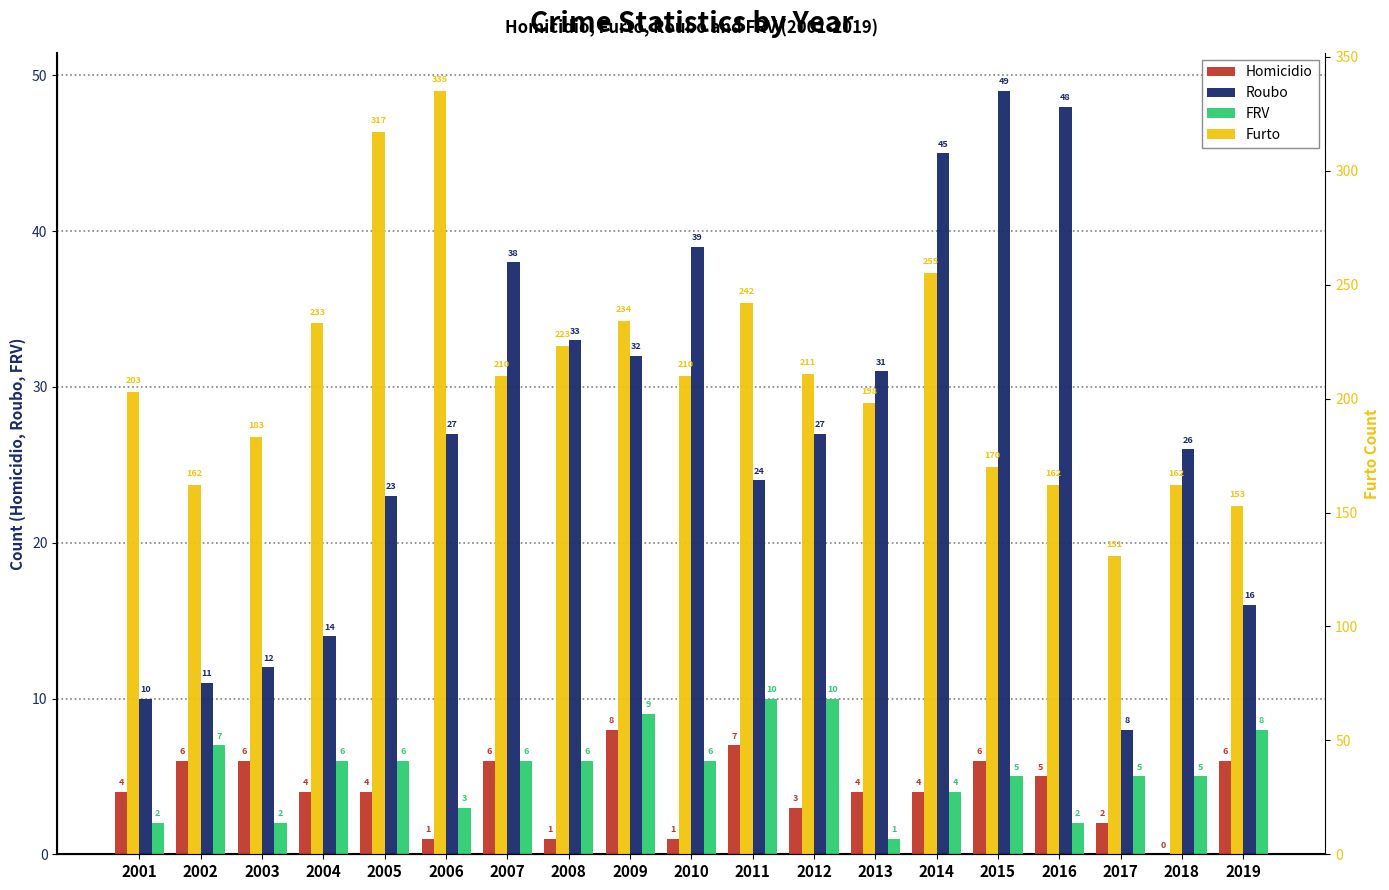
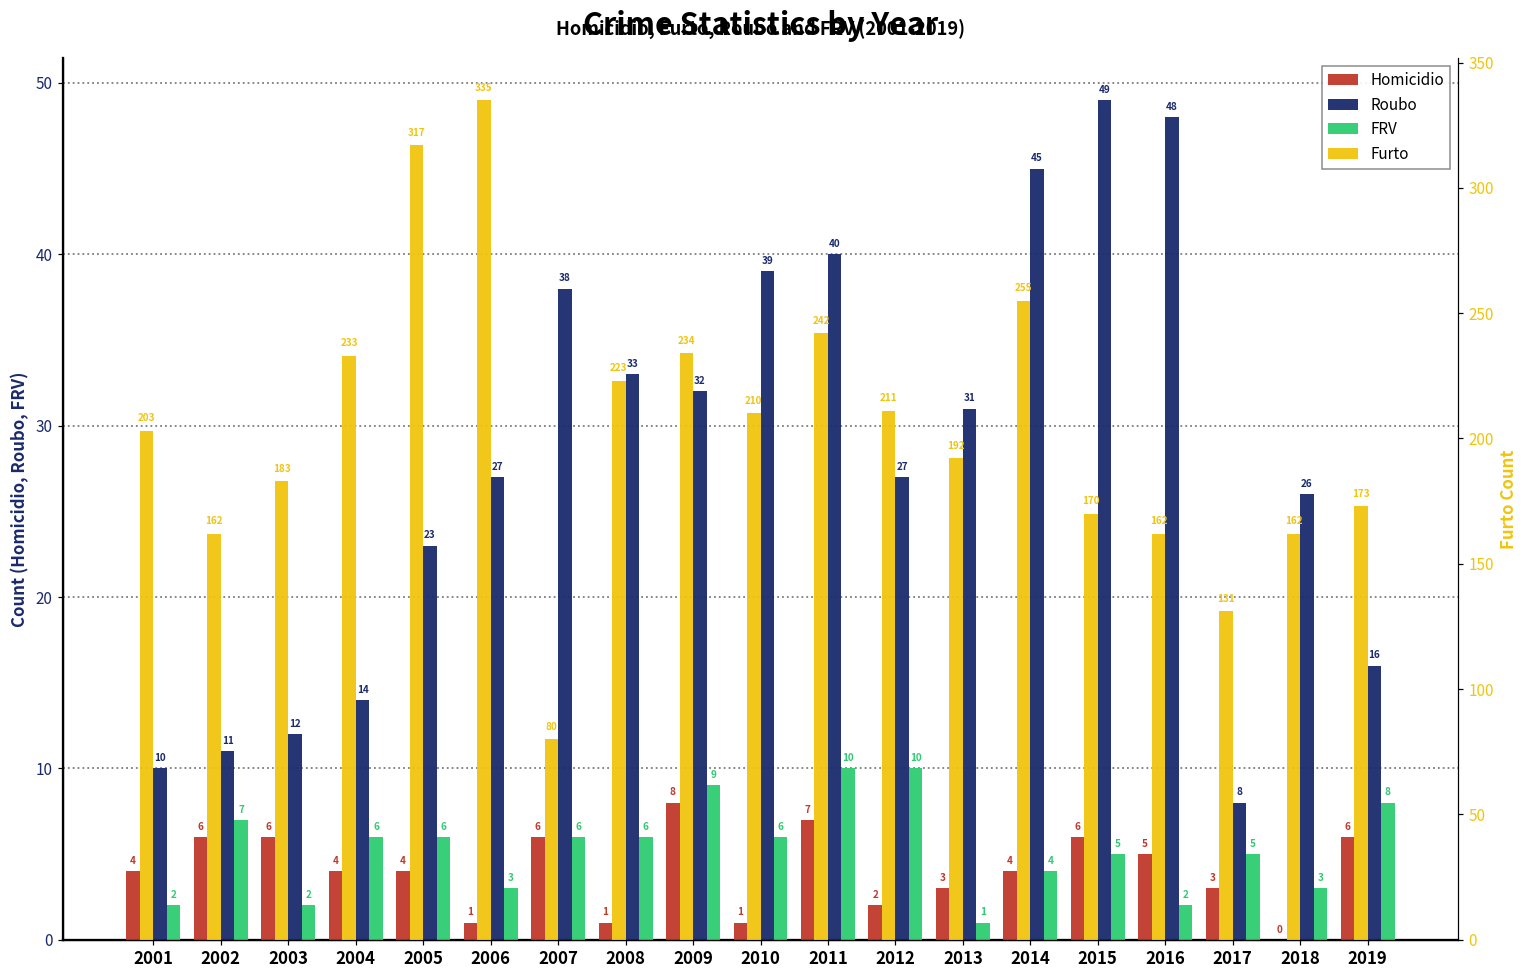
Roubo, 2011: 24 -> 40
Homicidio, 2012: 3 -> 2
Homicidio, 2013: 4 -> 3
Homicidio, 2017: 2 -> 3
FRV, 2018: 5 -> 3
Furto, 2007: 210 -> 80
Furto, 2013: 198 -> 192
Furto, 2019: 153 -> 173
